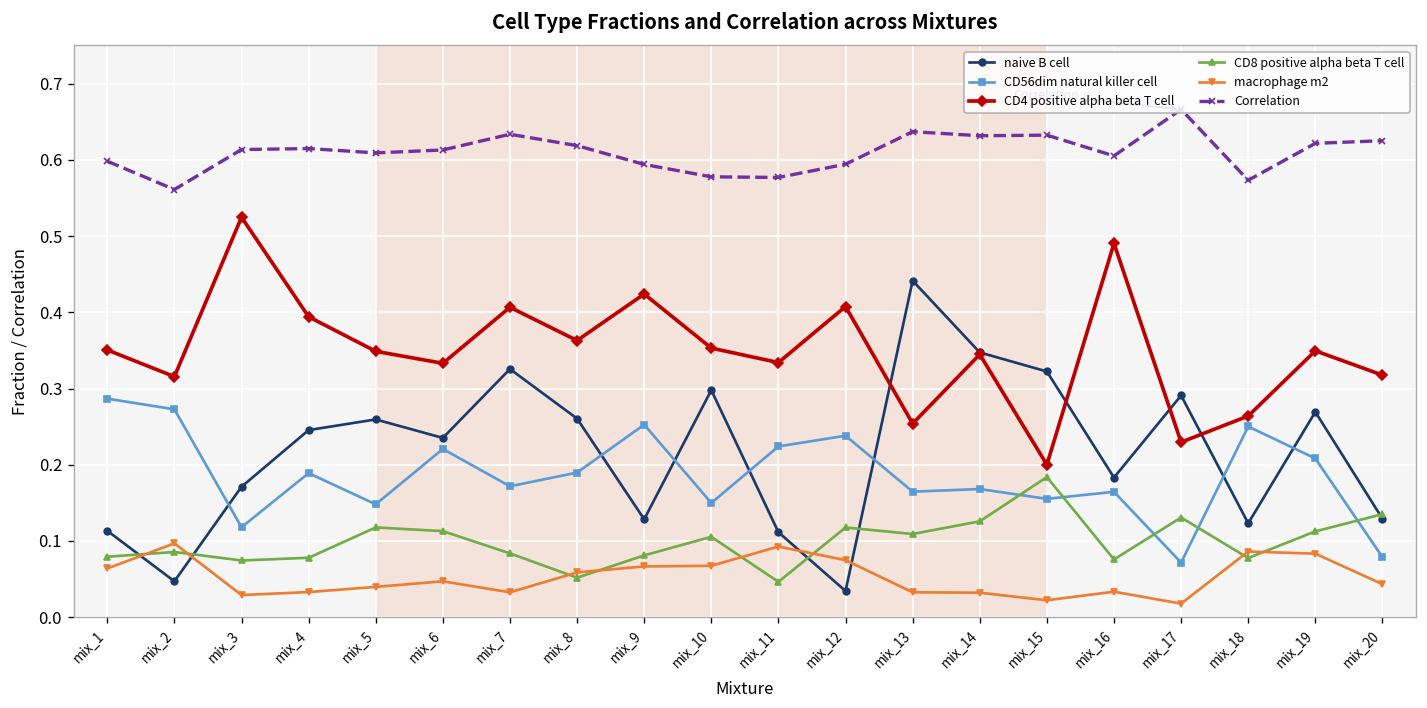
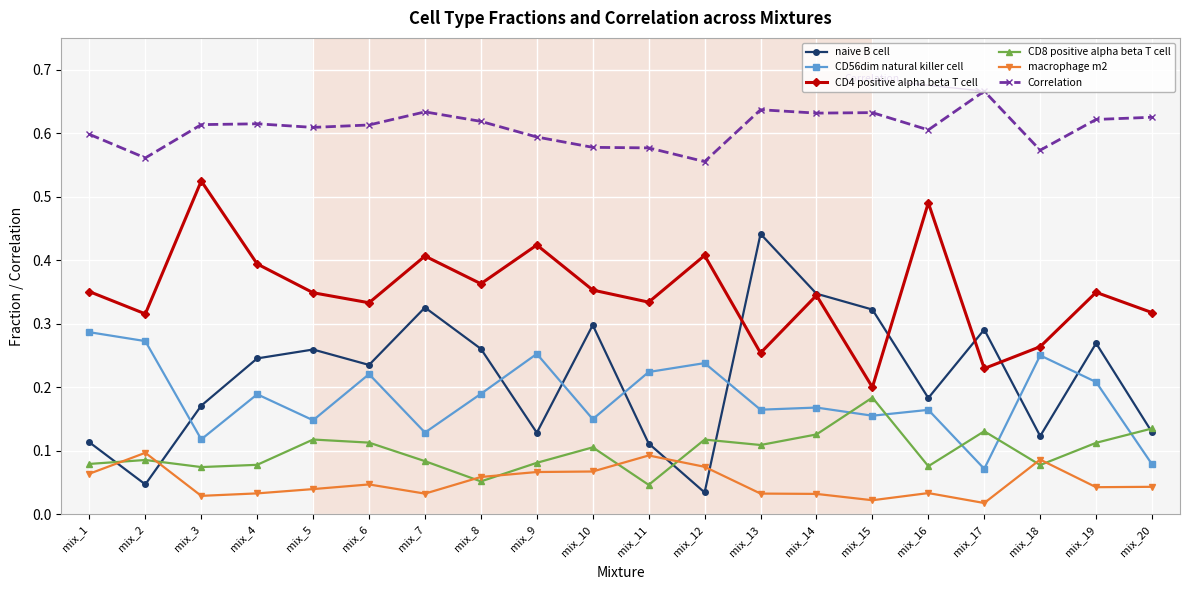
CD56dim natural killer cell, mix_7: 0.17 -> 0.13
Correlation, mix_12: 0.59 -> 0.56
macrophage m2, mix_19: 0.08 -> 0.04
